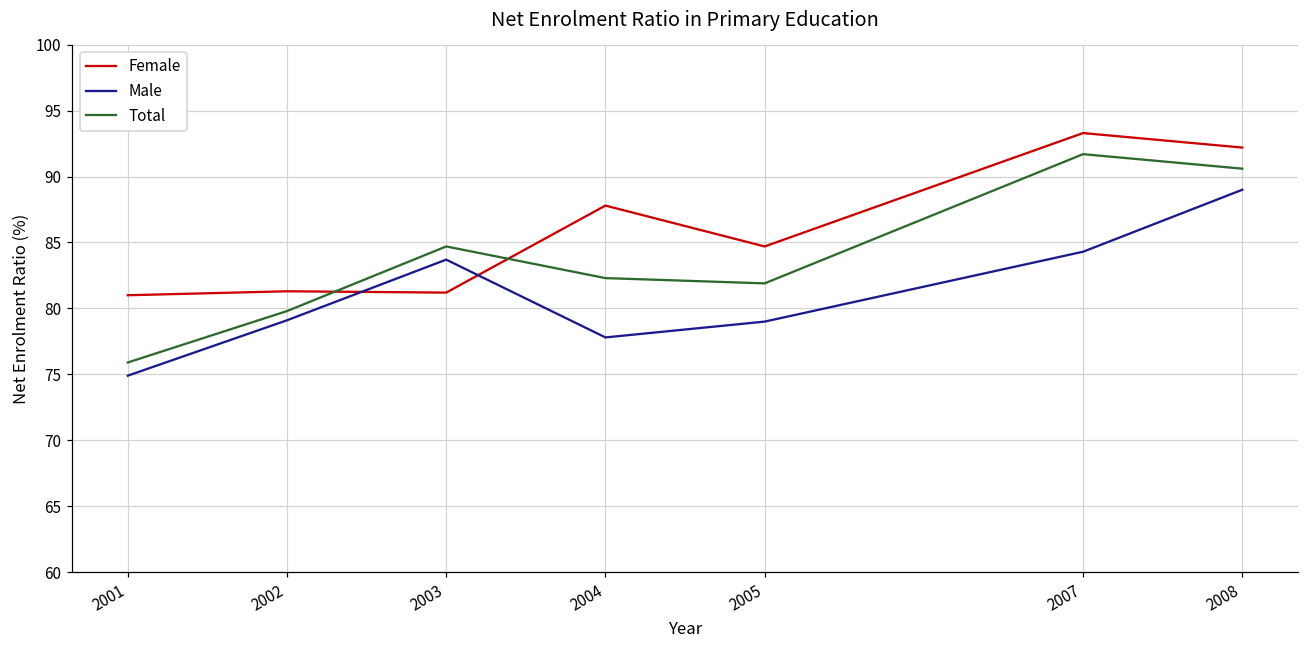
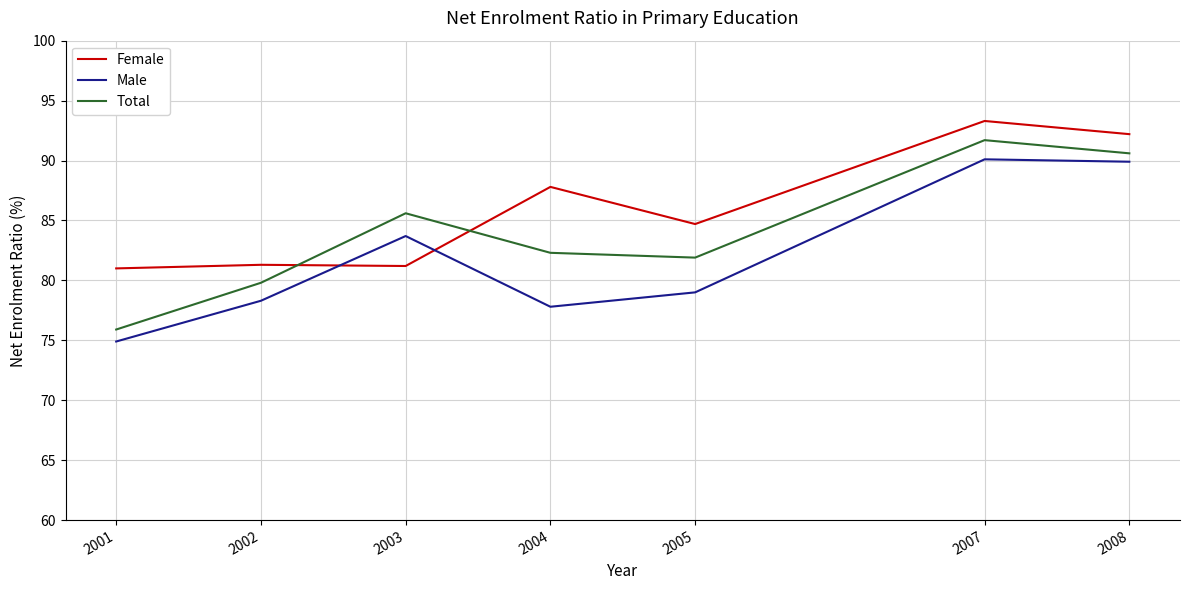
Male, 2002: 79.1 -> 78.3
Total, 2003: 84.7 -> 85.6
Male, 2007: 84.3 -> 90.1
Male, 2008: 89.0 -> 89.9
